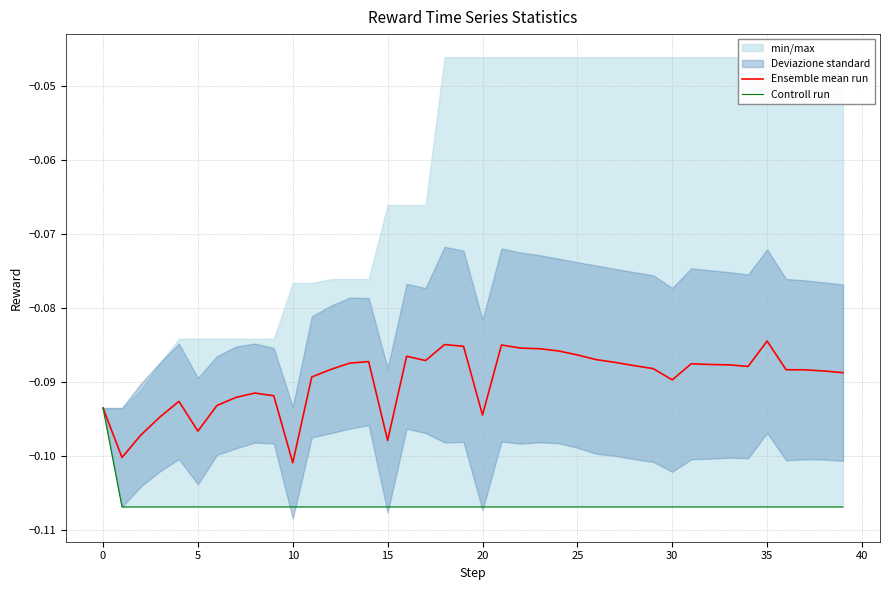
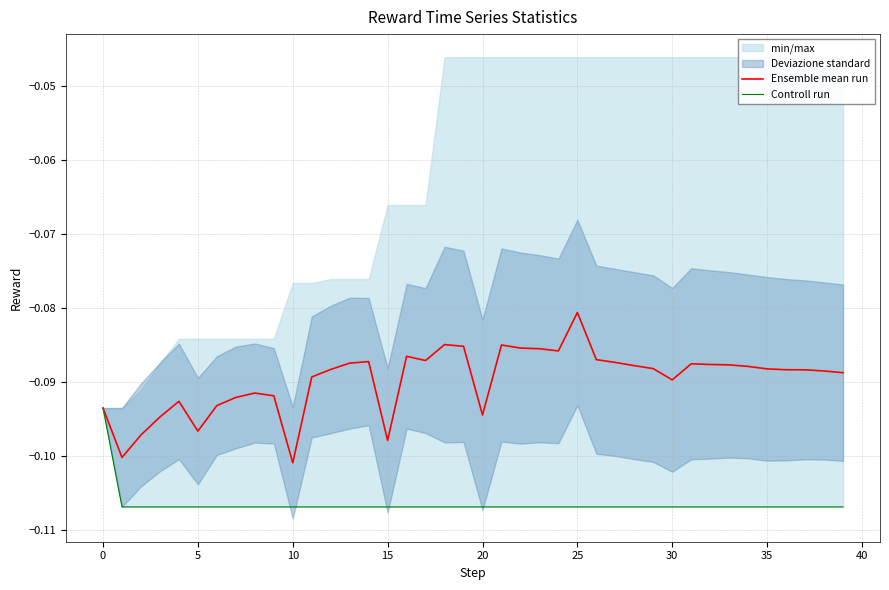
Ensemble mean run, 25: -0.086 -> -0.081
Ensemble mean run, 35: -0.085 -> -0.088
